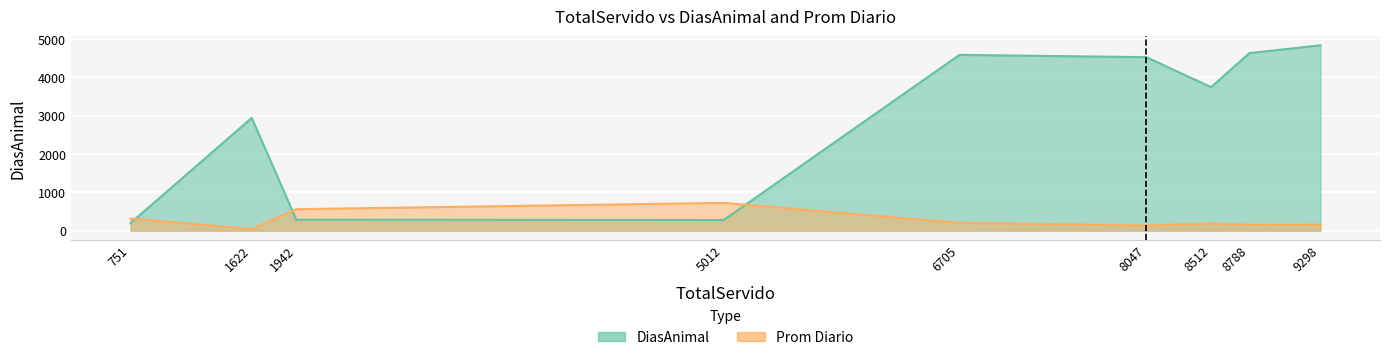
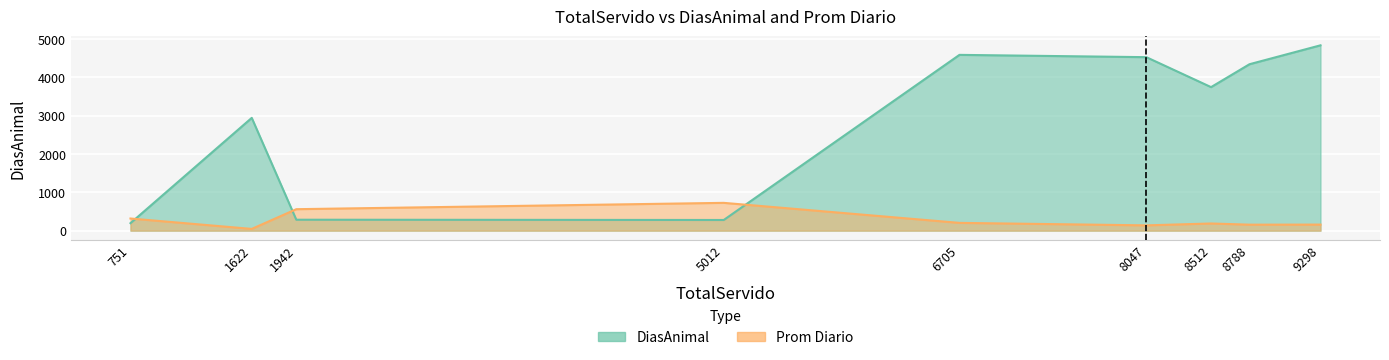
DiasAnimal, 8788: 4600 -> 4300
